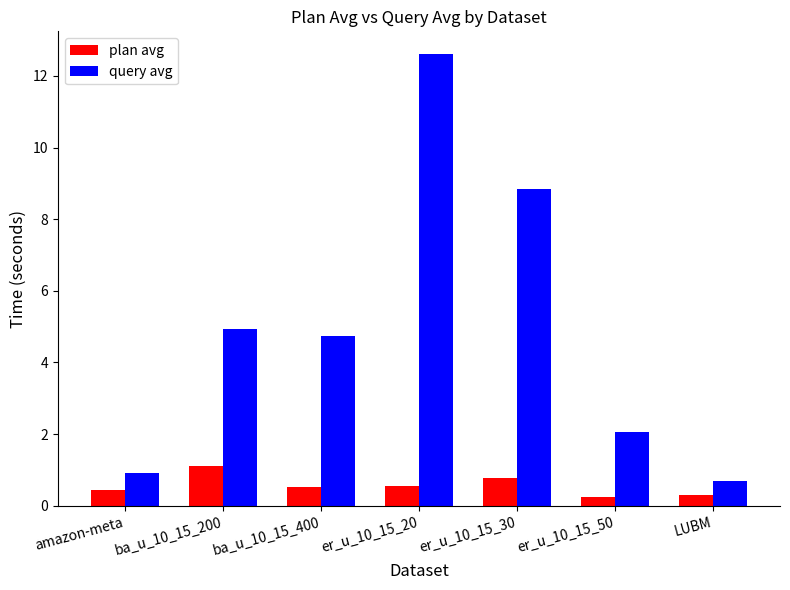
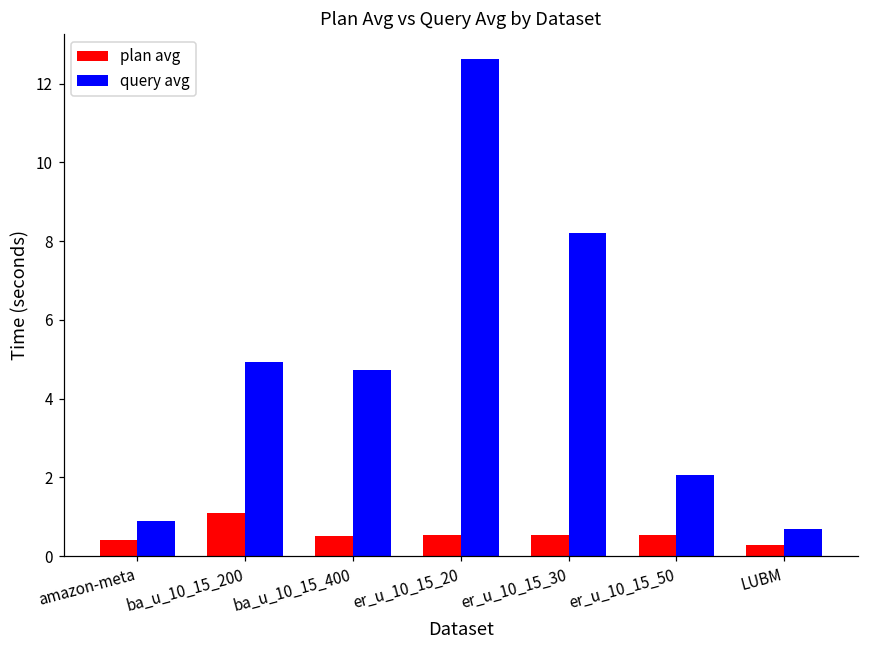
plan avg, er_u_10_15_30: 0.8 -> 0.5
query avg, er_u_10_15_30: 8.8 -> 8.2
plan avg, er_u_10_15_50: 0.2 -> 0.5
